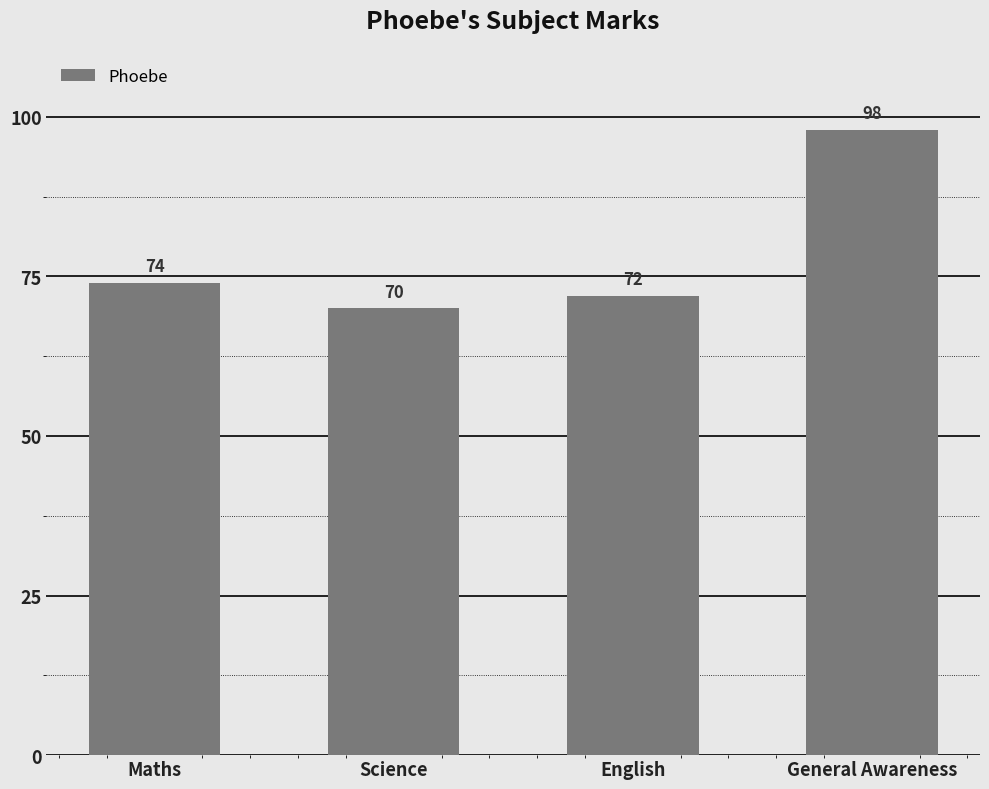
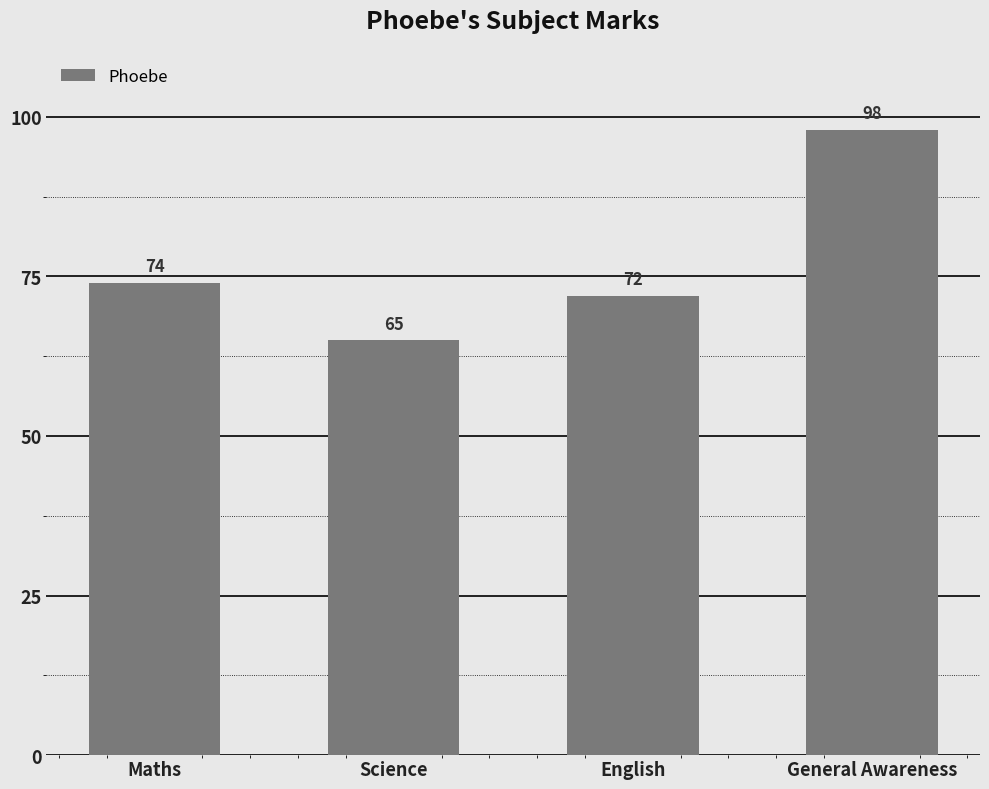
Science: 70 -> 65
